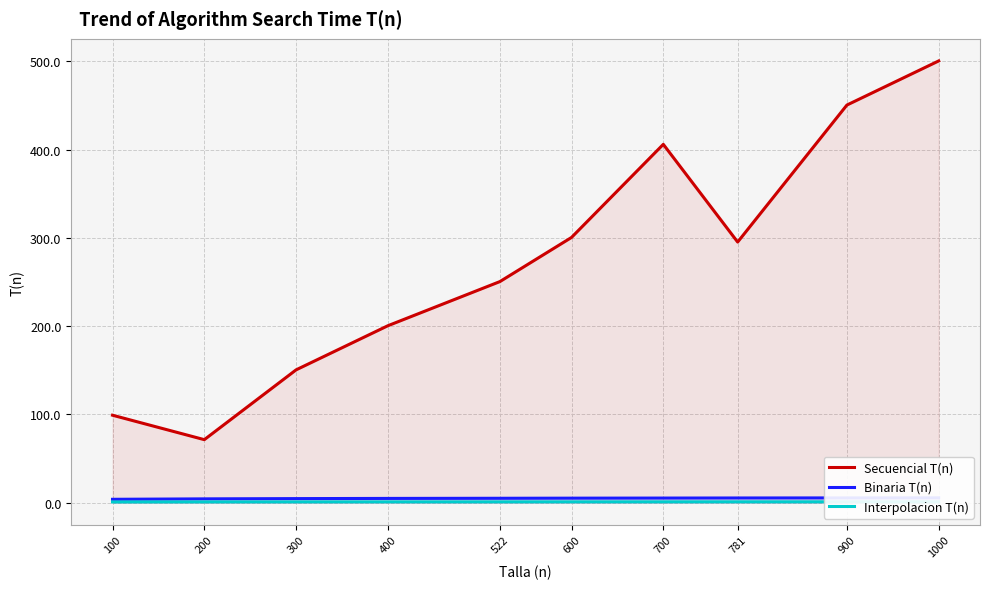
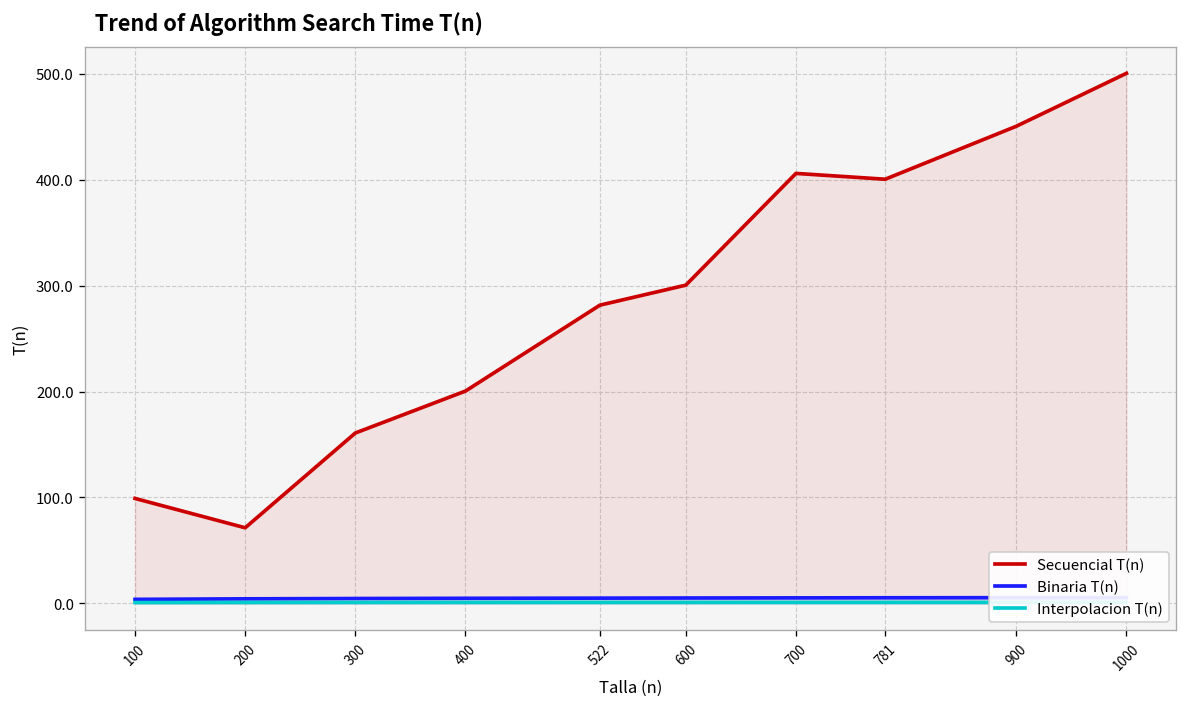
Secuencial T(n), 300: 150 -> 160
Secuencial T(n), 522: 250 -> 280
Secuencial T(n), 781: 300 -> 400
